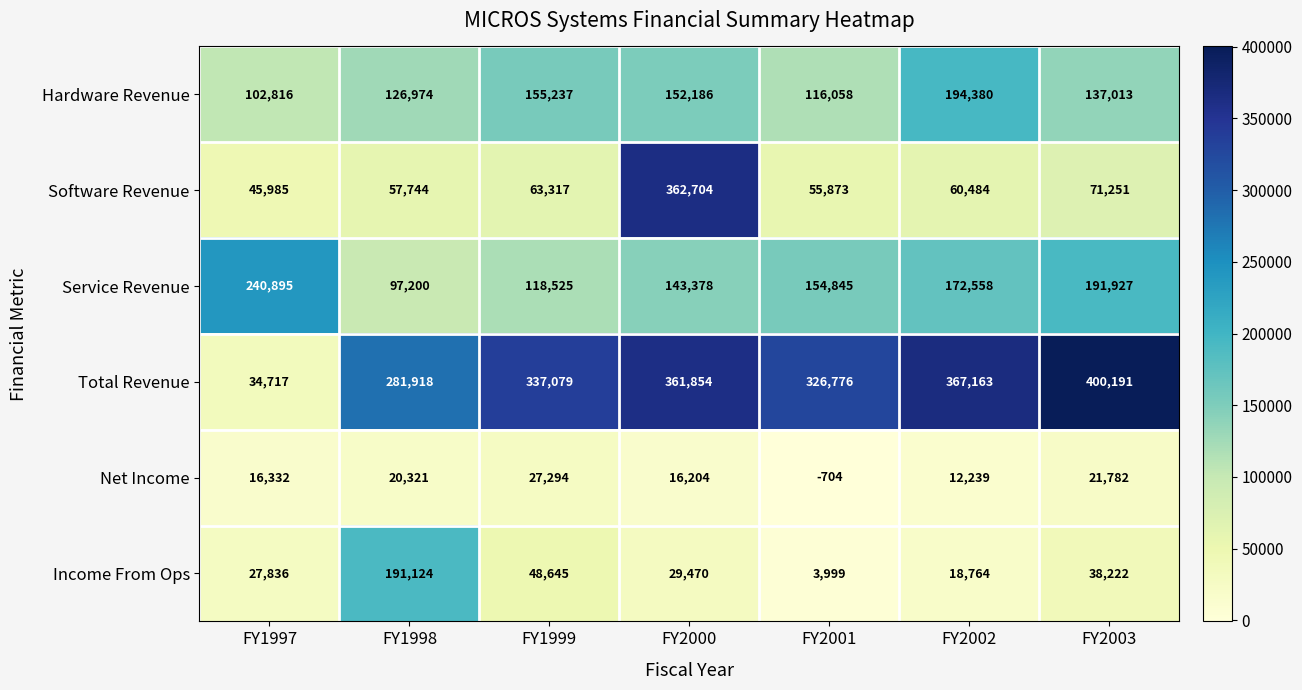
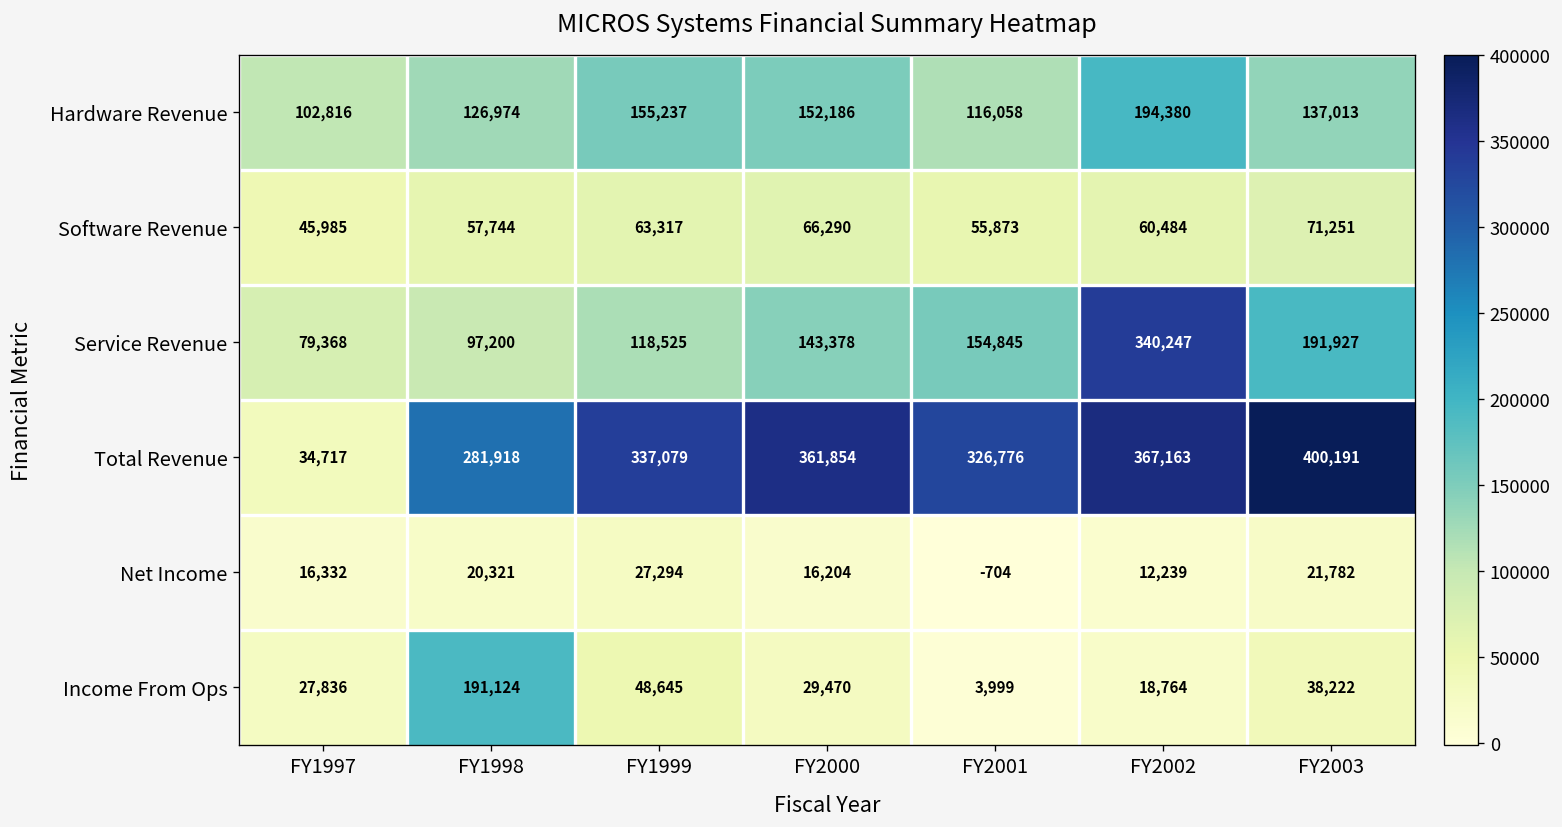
Software Revenue, FY2000: 362,704 -> 66,290
Service Revenue, FY1997: 240,895 -> 79,368
Service Revenue, FY2002: 172,558 -> 340,247
